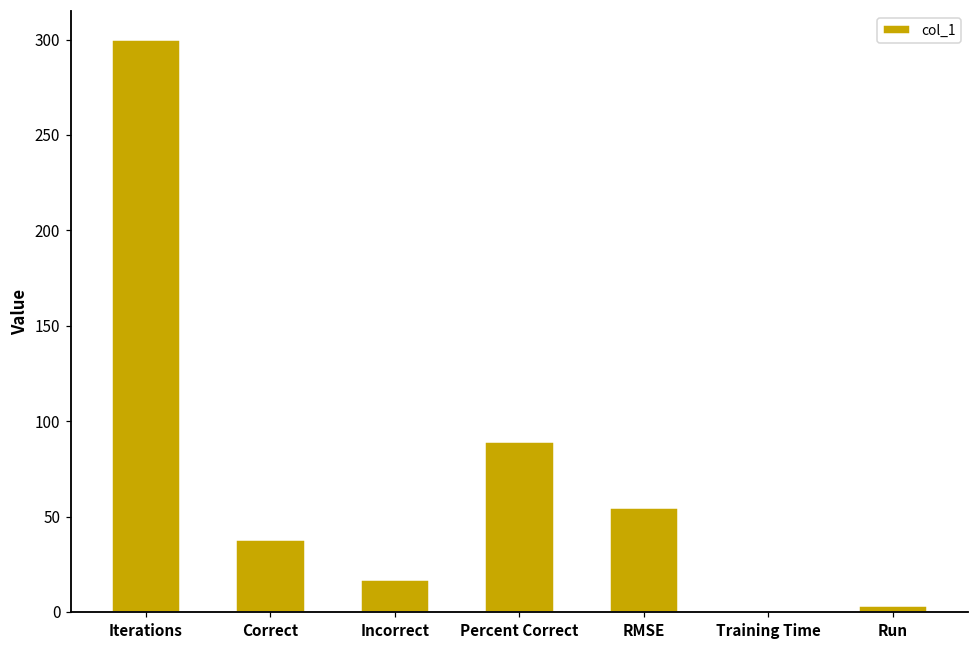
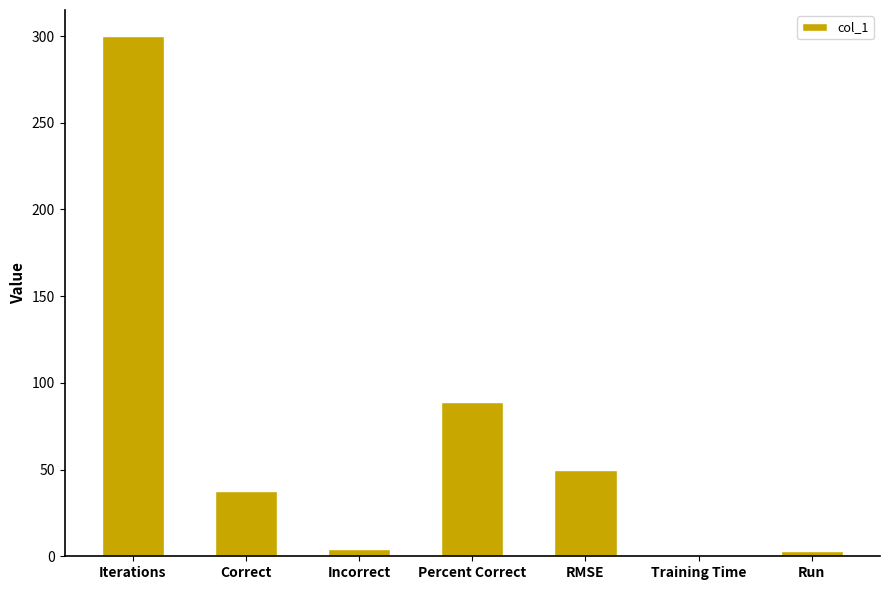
Incorrect: 17 -> 4
RMSE: 55 -> 50
